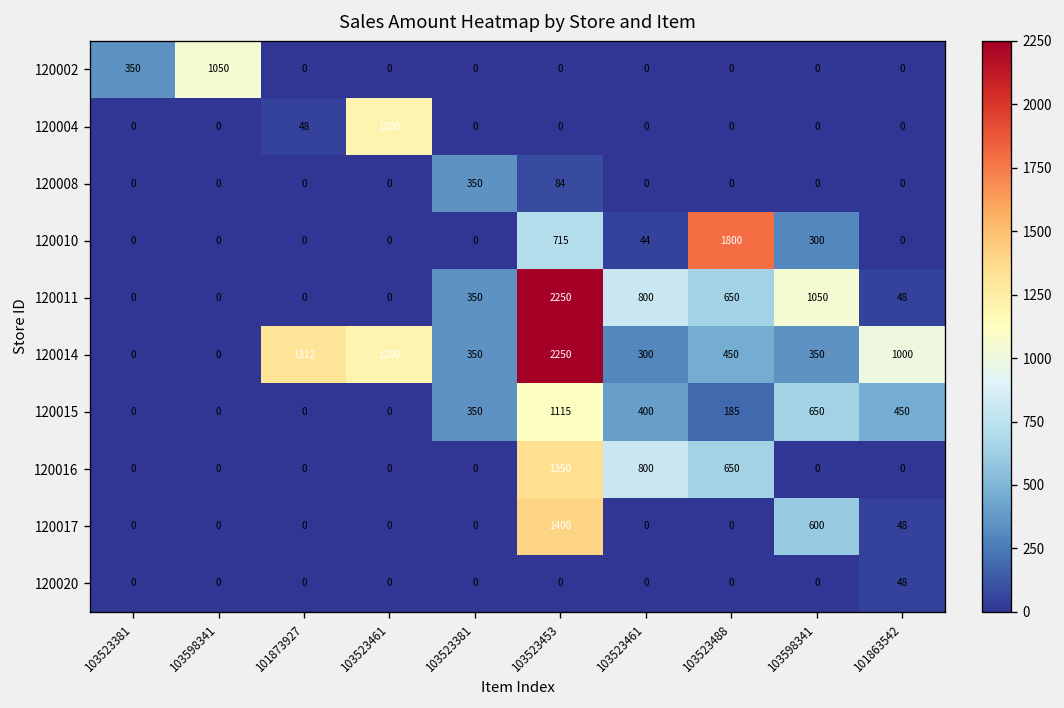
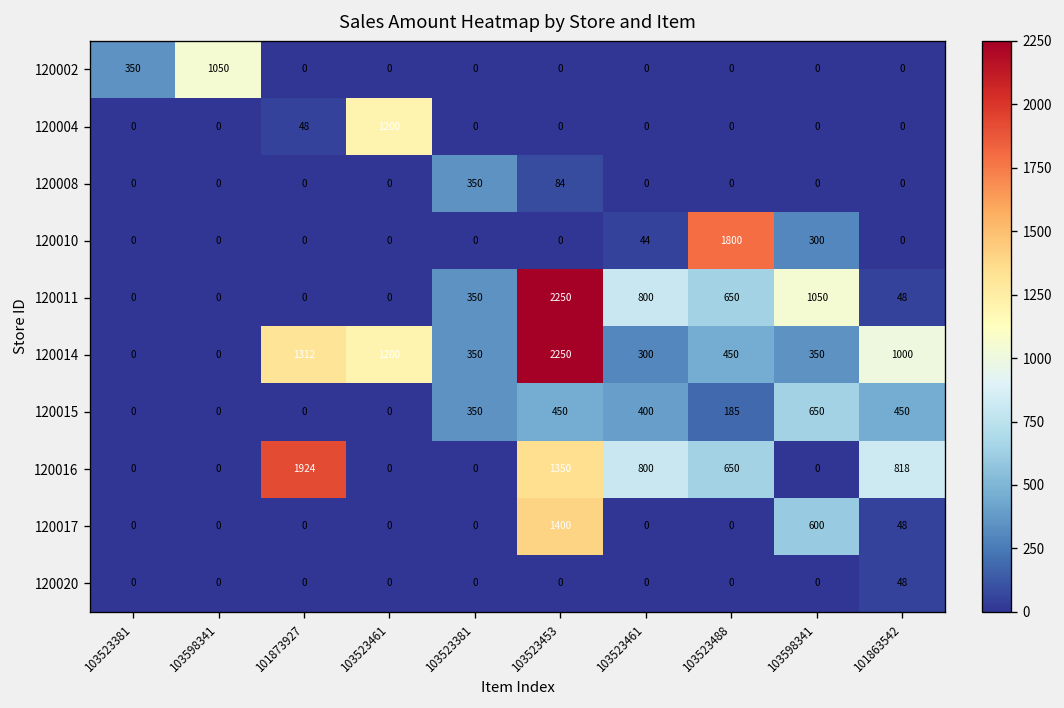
120010, 103523453: 715 -> 0
120015, 103523453: 1115 -> 450
120016, 101873927: 0 -> 1924
120016, 101863542: 0 -> 818
